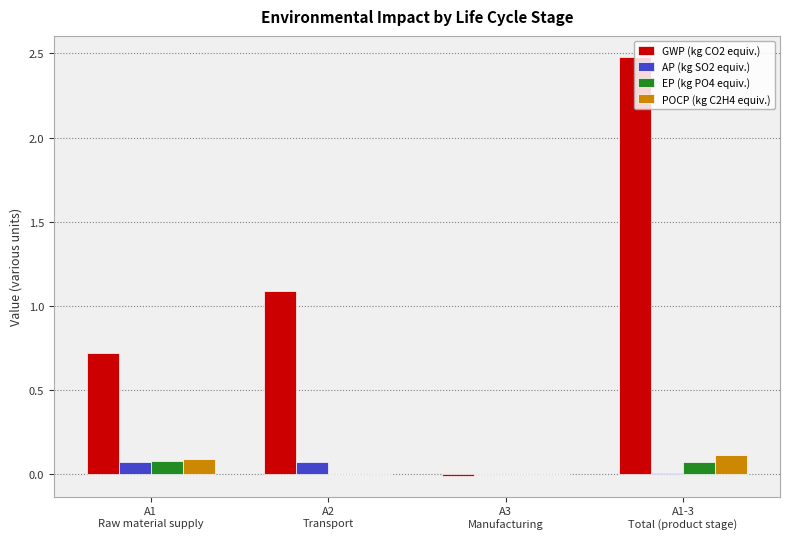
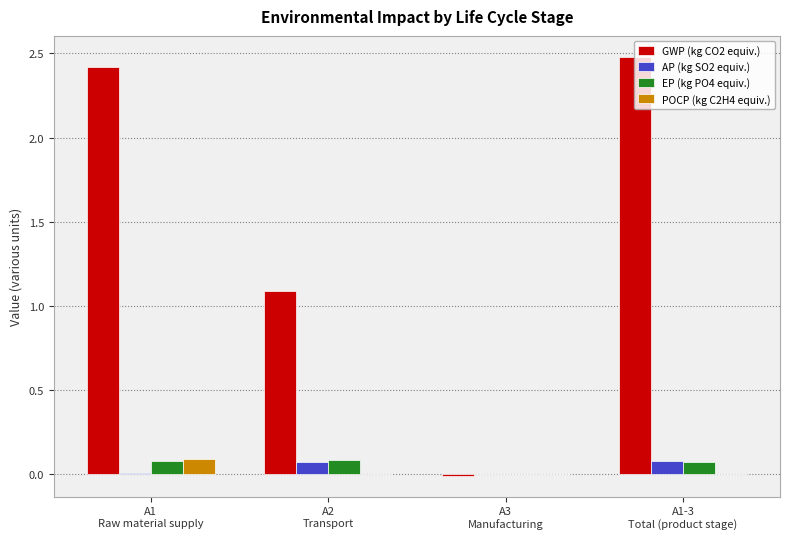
GWP (kg CO2 equiv.), A1 Raw material supply: 0.72 -> 2.42
AP (kg SO2 equiv.), A1 Raw material supply: 0.07 -> 0.00
EP (kg PO4 equiv.), A2 Transport: 0.00 -> 0.08
AP (kg SO2 equiv.), A1-3 Total (product stage): 0.00 -> 0.08
POCP (kg C2H4 equiv.), A1-3 Total (product stage): 0.11 -> 0.00
